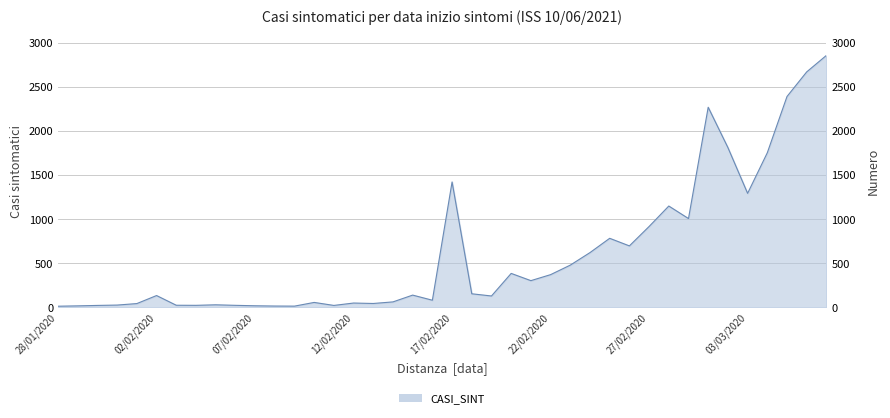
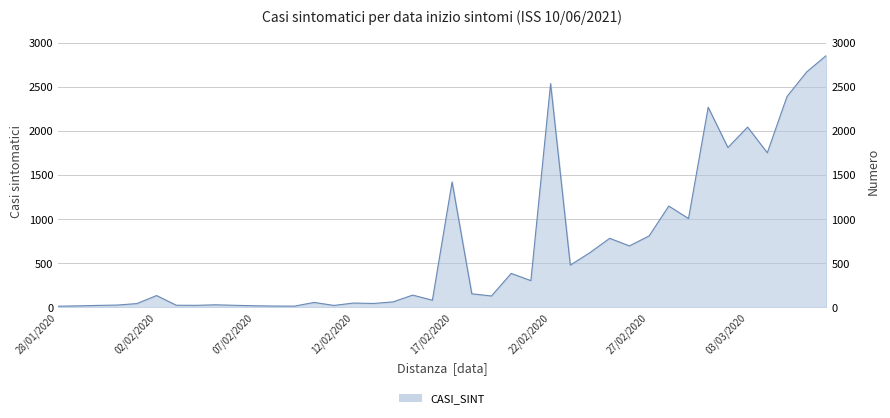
22/02/2020: 400 -> 2500
27/02/2020: 900 -> 800
03/03/2020: 1300 -> 2000
